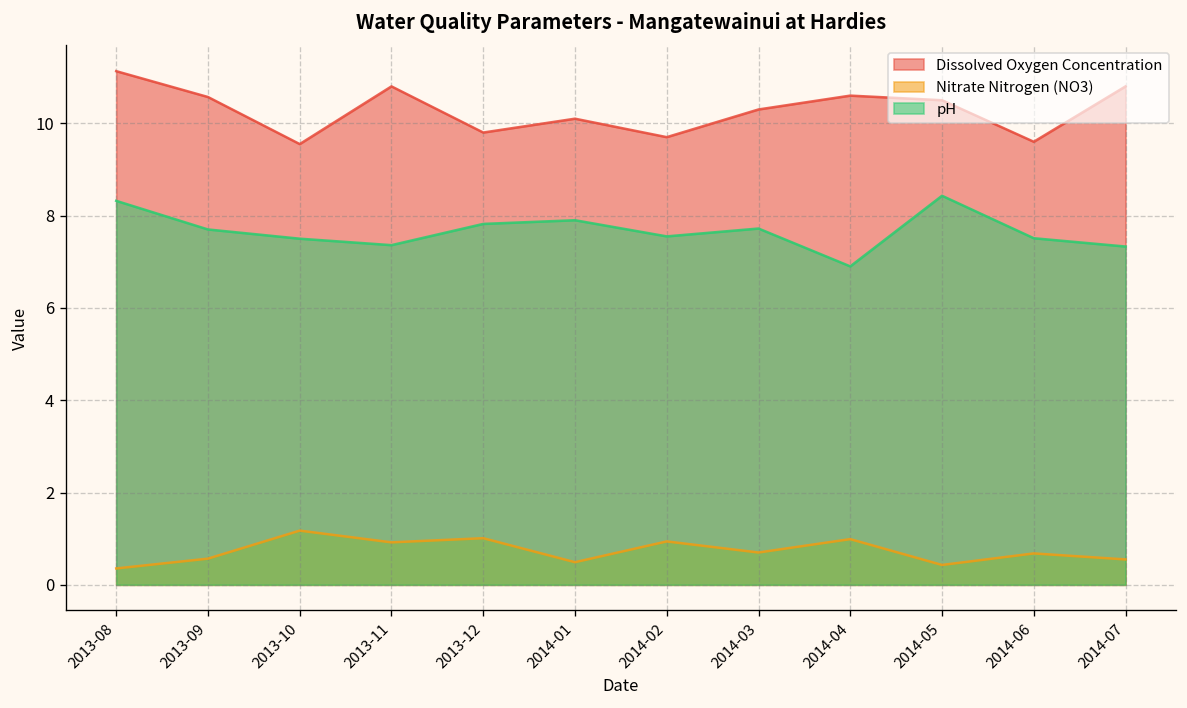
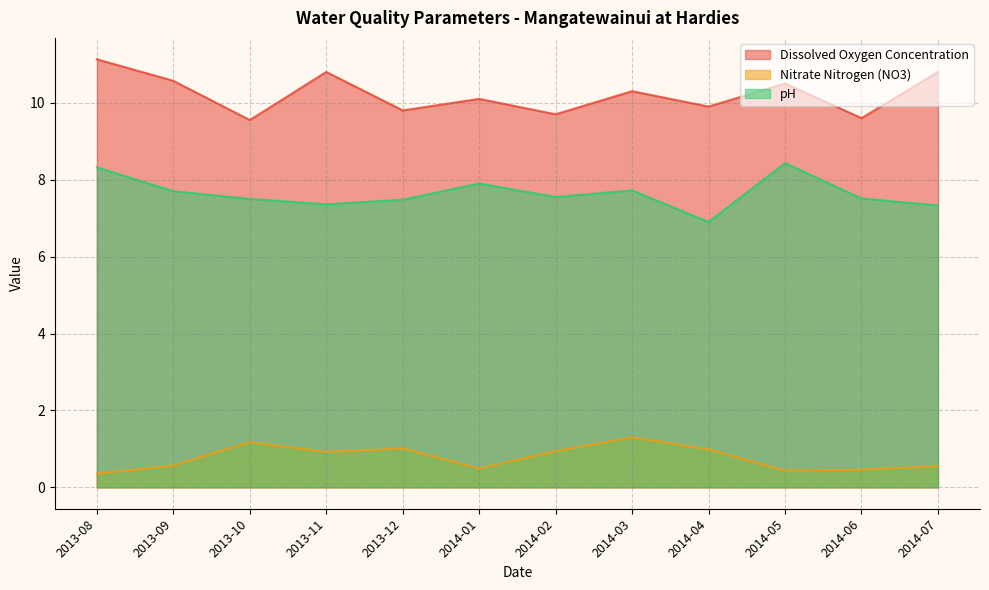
pH, 2013-12: 7.8 -> 7.5
Nitrate Nitrogen (NO3), 2014-03: 0.7 -> 1.3
Dissolved Oxygen Concentration, 2014-04: 10.6 -> 9.9
Nitrate Nitrogen (NO3), 2014-06: 0.7 -> 0.5
